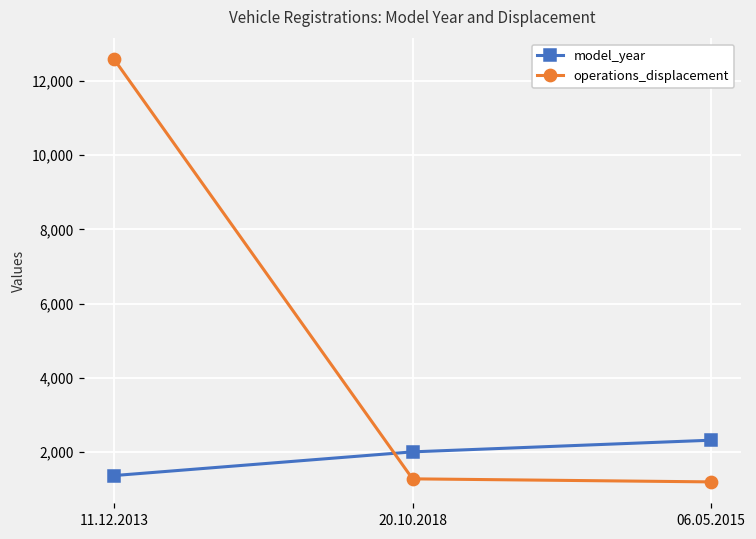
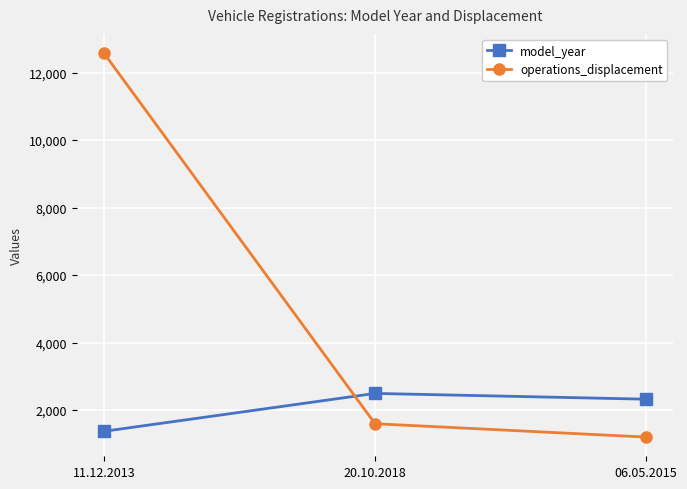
model_year, 20.10.2018: 2,000 -> 2,500
operations_displacement, 20.10.2018: 1,300 -> 1,600
